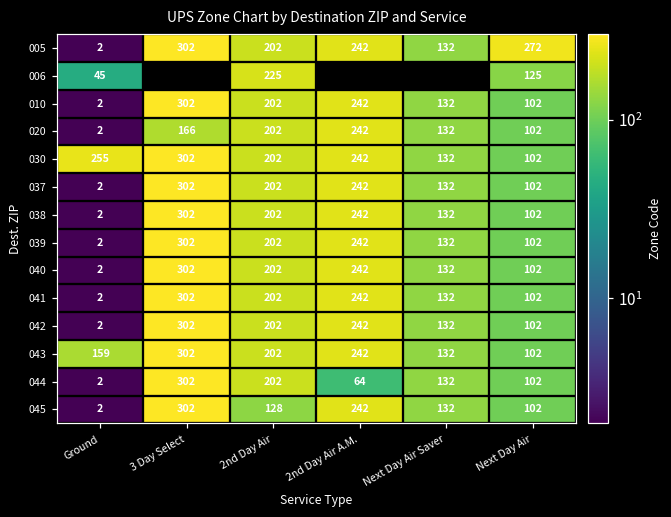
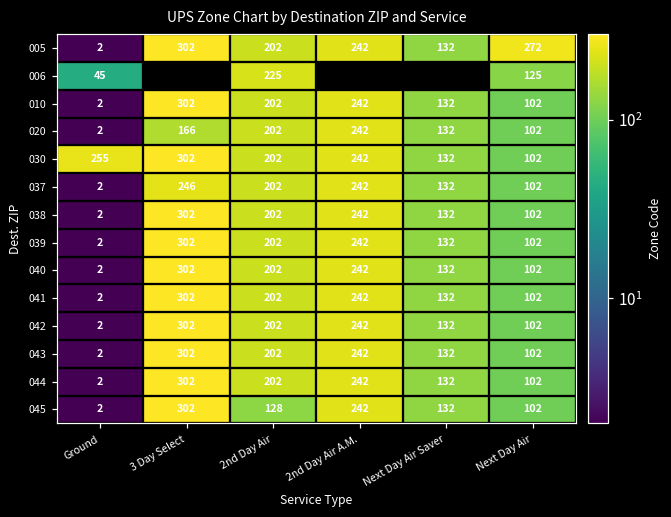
037, 3 Day Select: 302 -> 246
043, Ground: 159 -> 2
044, 2nd Day Air A.M.: 64 -> 242
